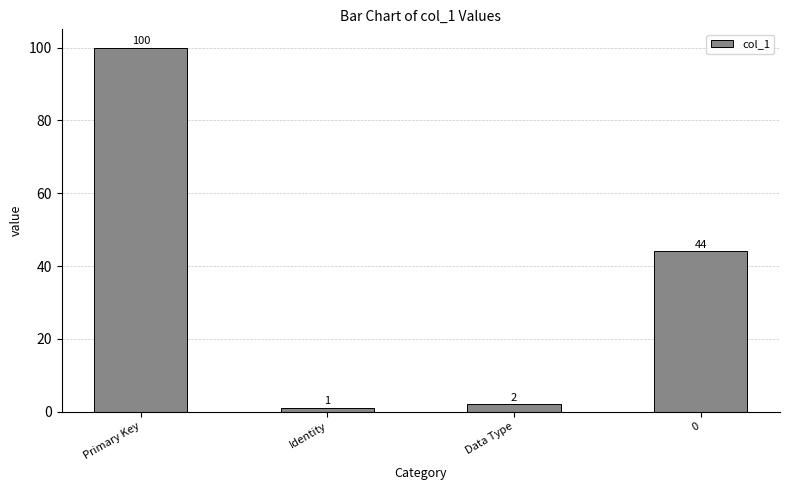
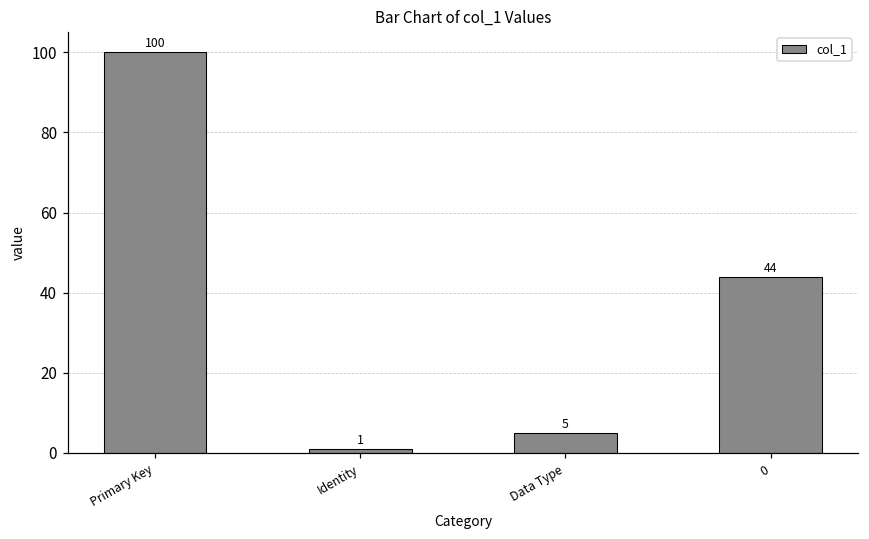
Data Type: 2 -> 5
